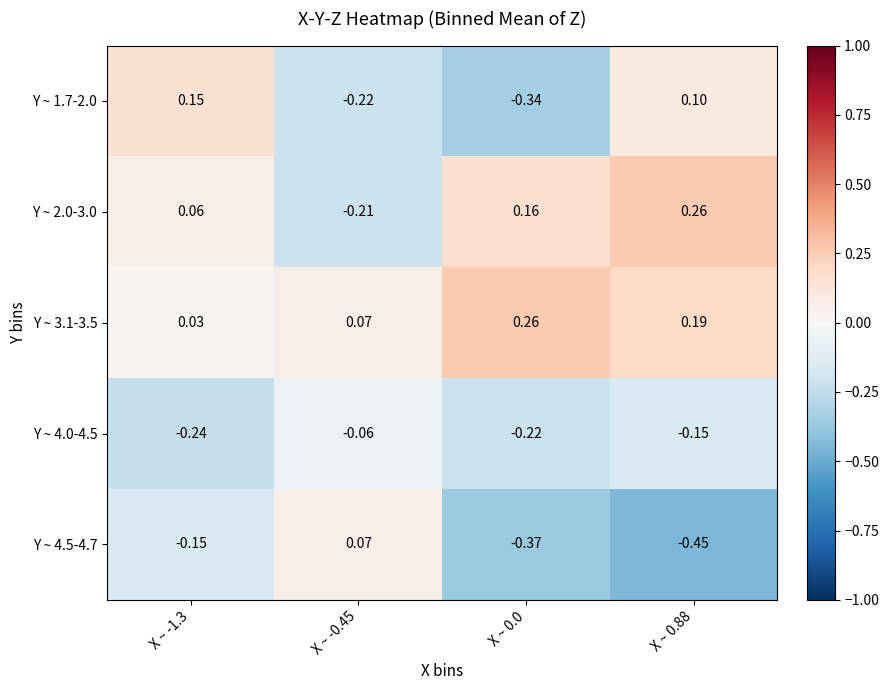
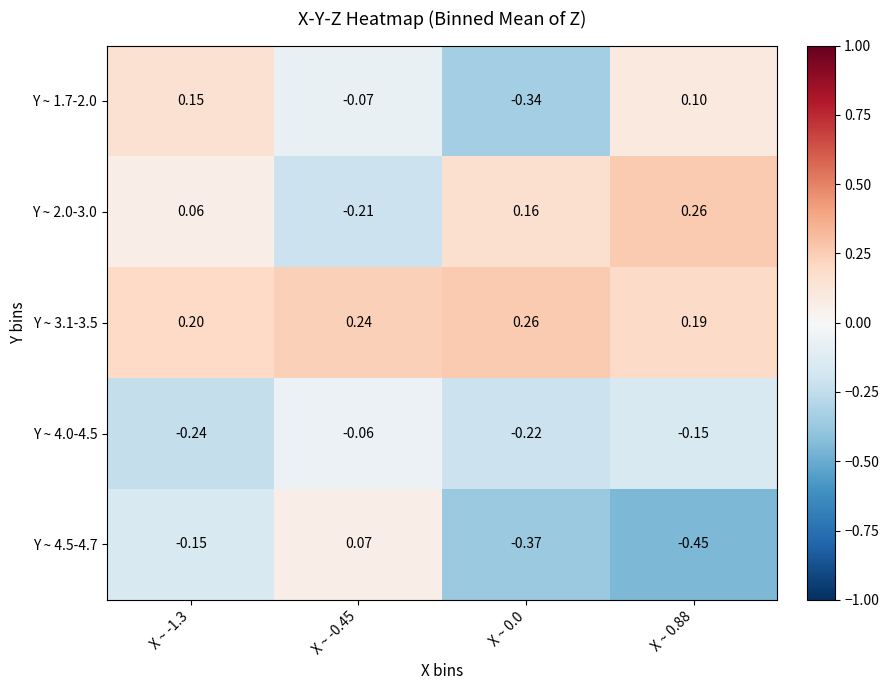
Y ~ 1.7-2.0, X ~ -0.45: -0.22 -> -0.07
Y ~ 3.1-3.5, X ~ -1.3: 0.03 -> 0.20
Y ~ 3.1-3.5, X ~ -0.45: 0.07 -> 0.24
